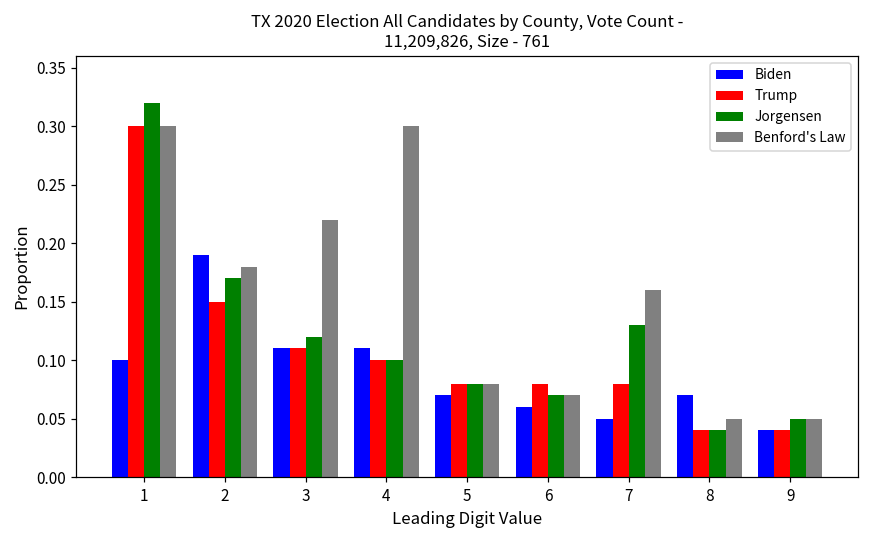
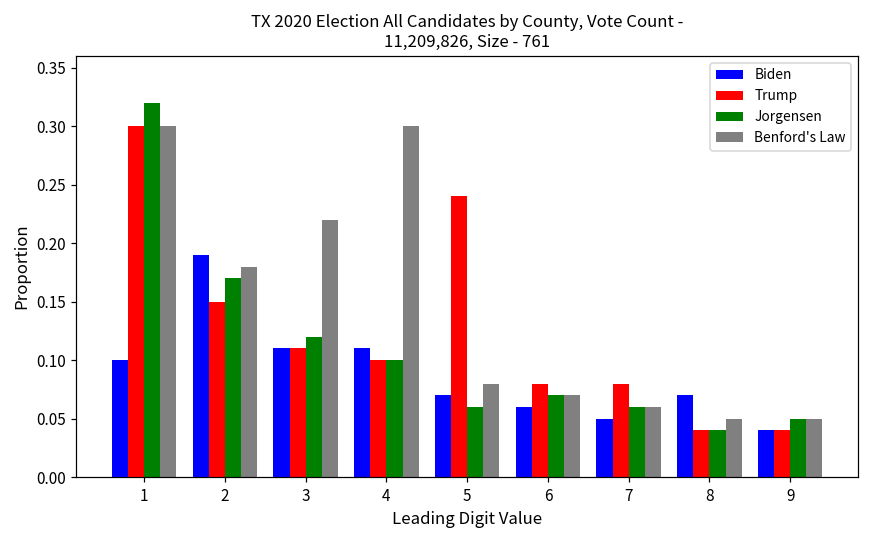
Trump, 5: 0.08 -> 0.24
Jorgensen, 5: 0.08 -> 0.06
Jorgensen, 7: 0.13 -> 0.06
Benford's Law, 7: 0.16 -> 0.06
